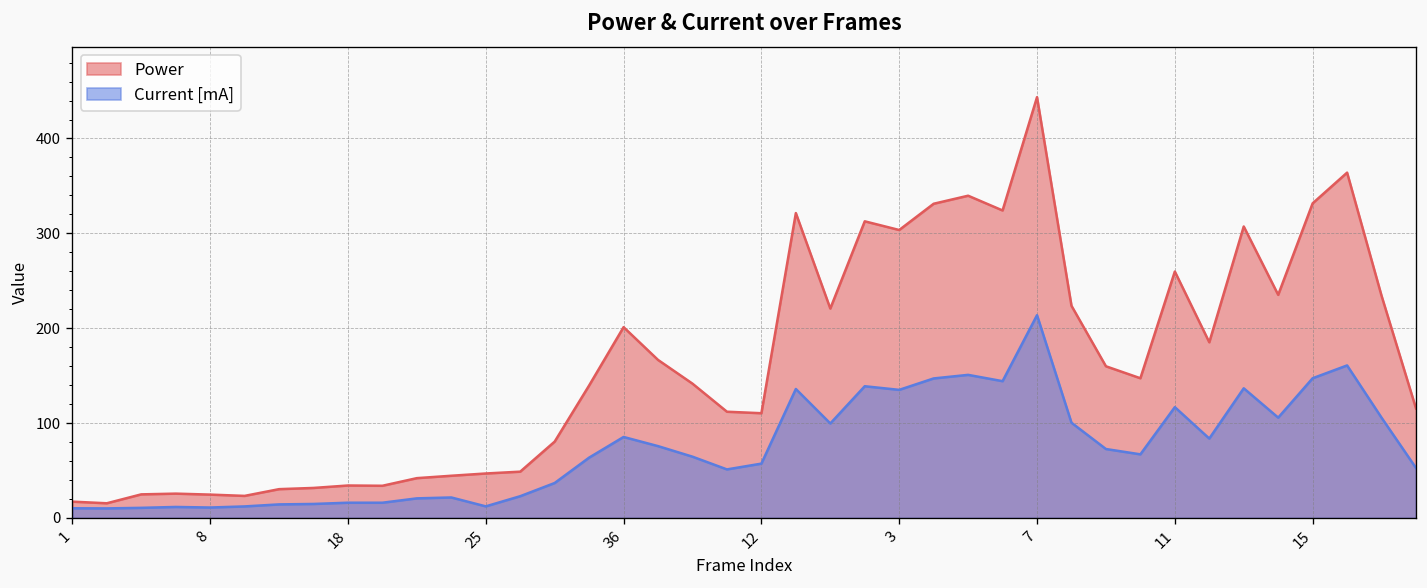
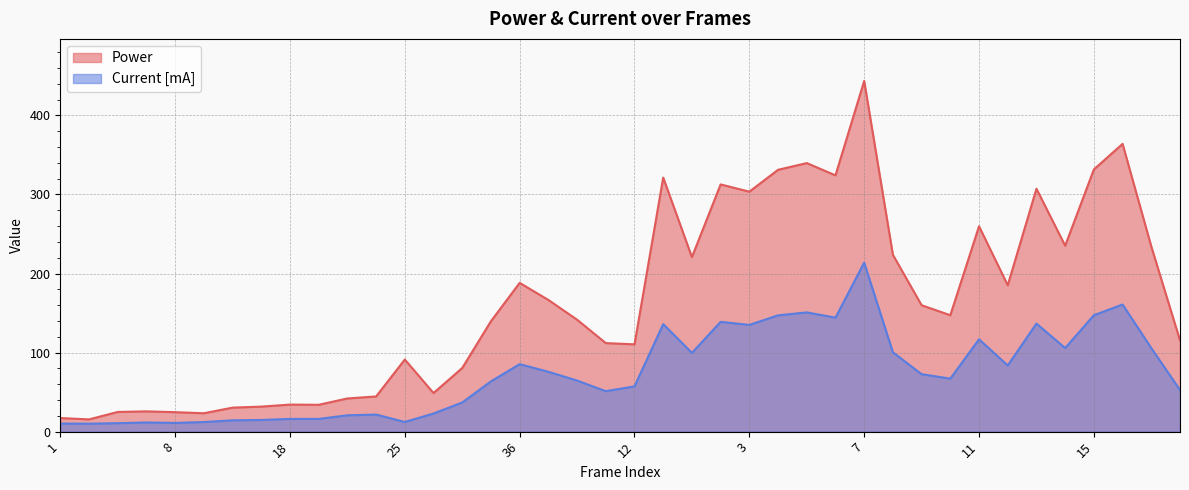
Power, 25: 50 -> 90
Power, 36: 200 -> 190
